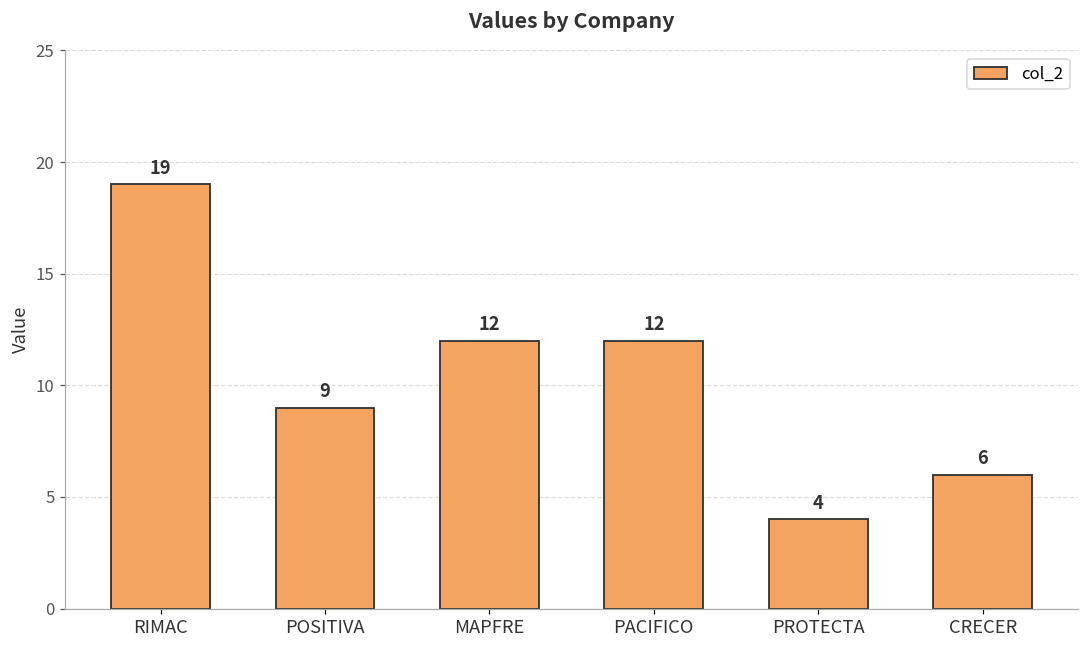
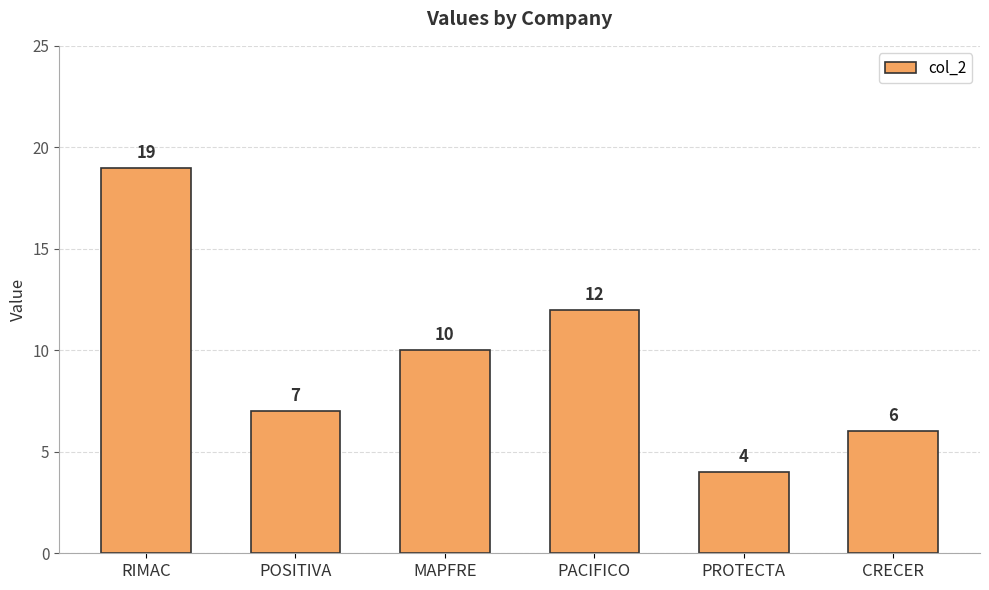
POSITIVA: 9 -> 7
MAPFRE: 12 -> 10
